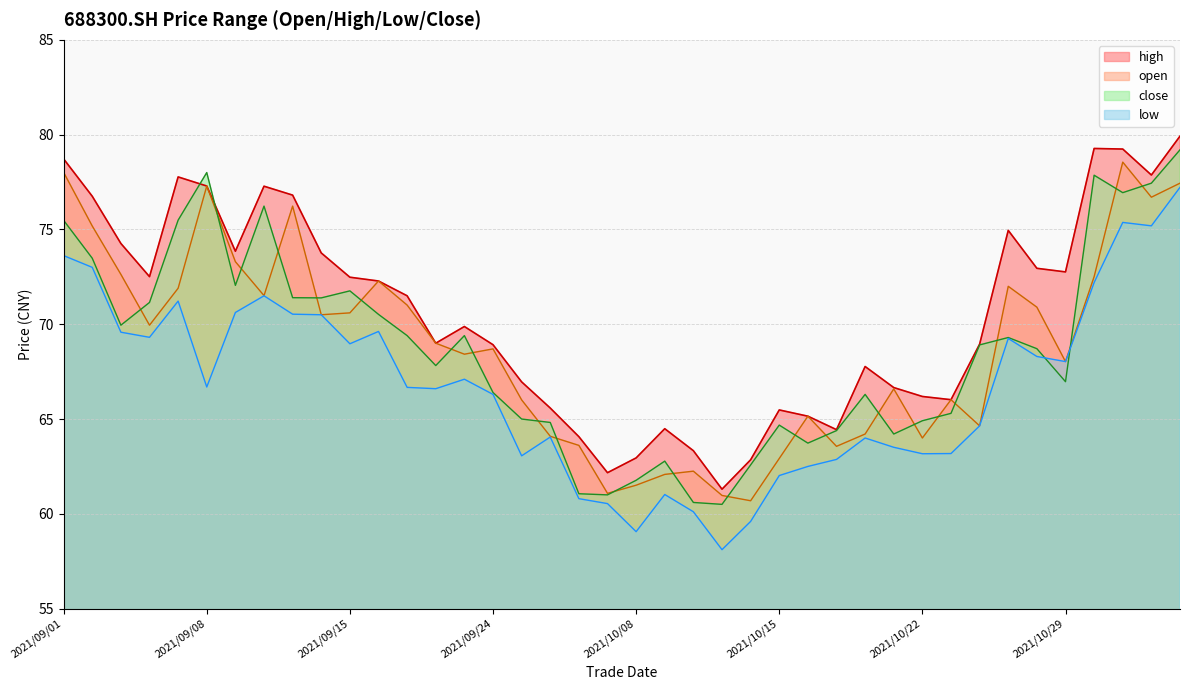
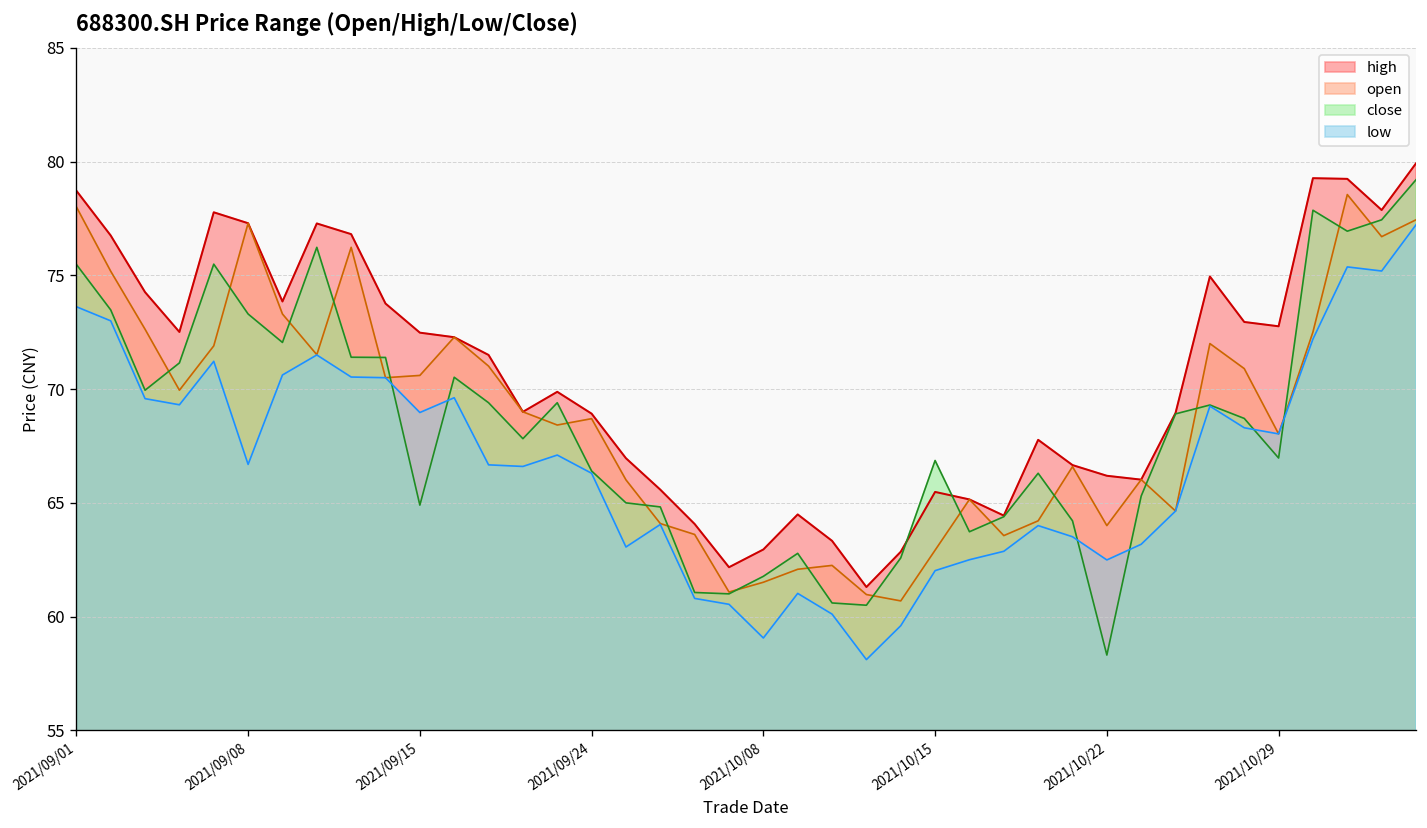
close, 2021/09/08: 78.0 -> 73.3
close, 2021/09/15: 71.8 -> 64.9
close, 2021/10/15: 64.7 -> 66.9
close, 2021/10/22: 64.9 -> 58.3
low, 2021/10/22: 63.2 -> 62.5
